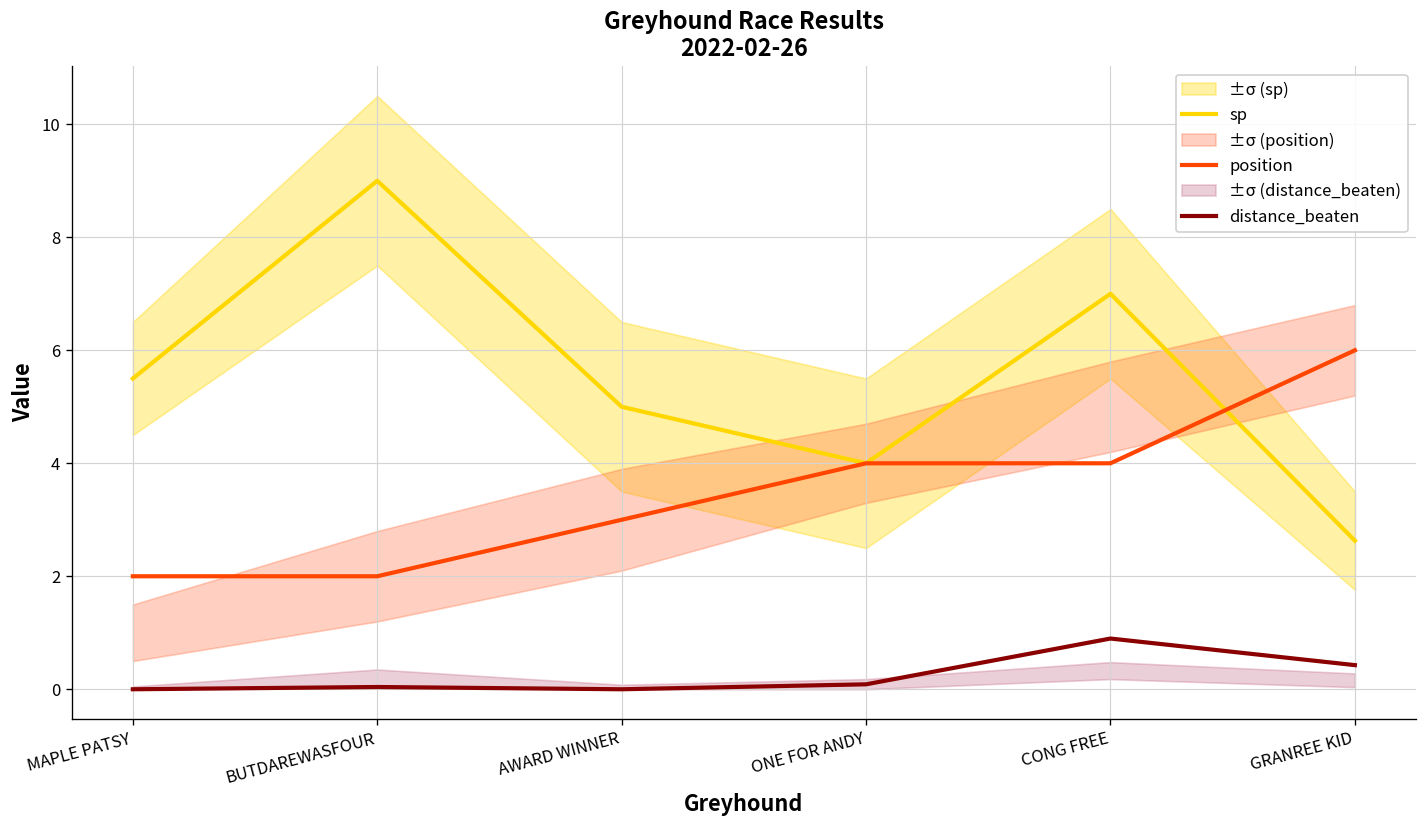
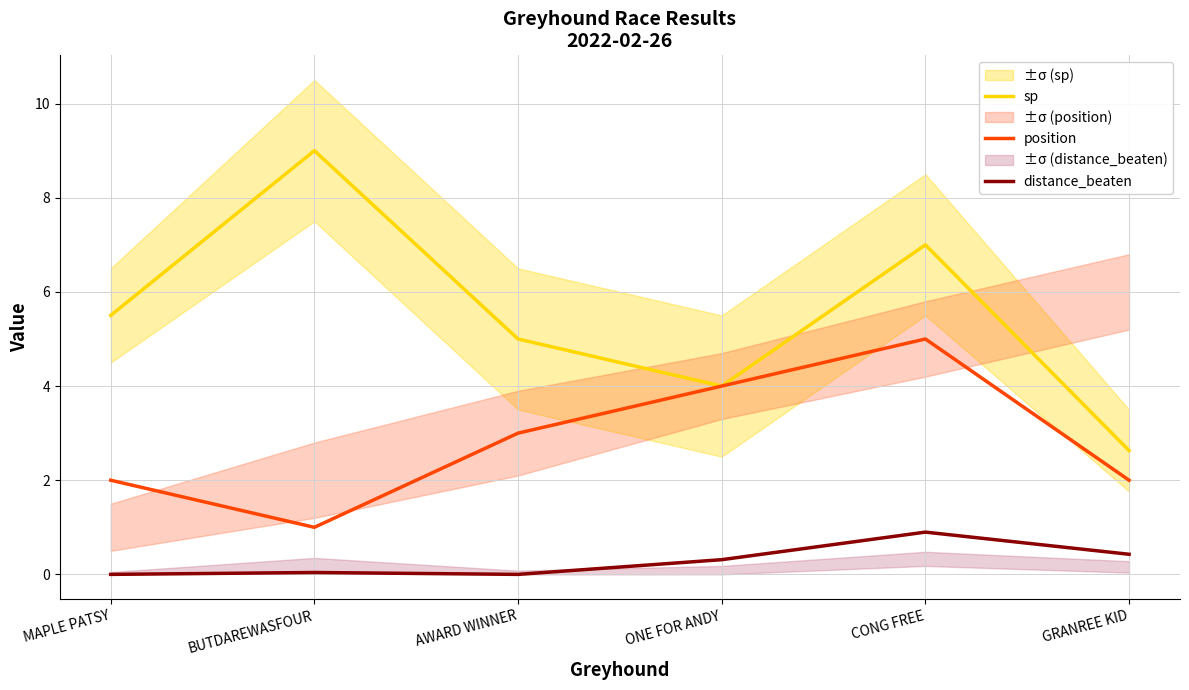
position, BUTDAREWASFOUR: 2 -> 1
distance_beaten, ONE FOR ANDY: 0.1 -> 0.3
position, CONG FREE: 4 -> 5
position, GRANREE KID: 6 -> 2
